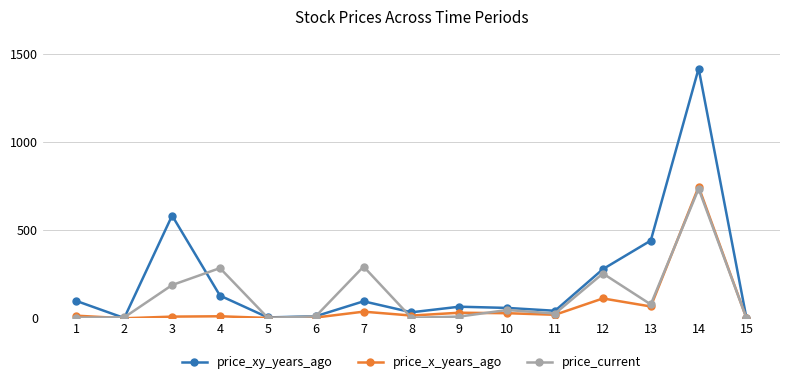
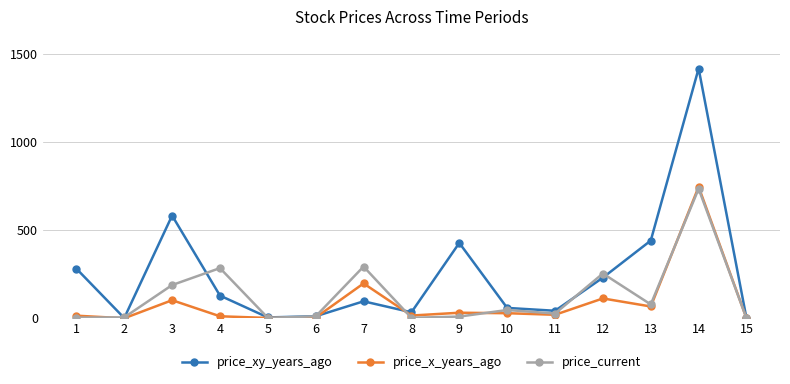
price_xy_years_ago, 1: 100 -> 280
price_x_years_ago, 3: 10 -> 100
price_x_years_ago, 7: 40 -> 200
price_xy_years_ago, 9: 70 -> 430
price_xy_years_ago, 12: 280 -> 230
